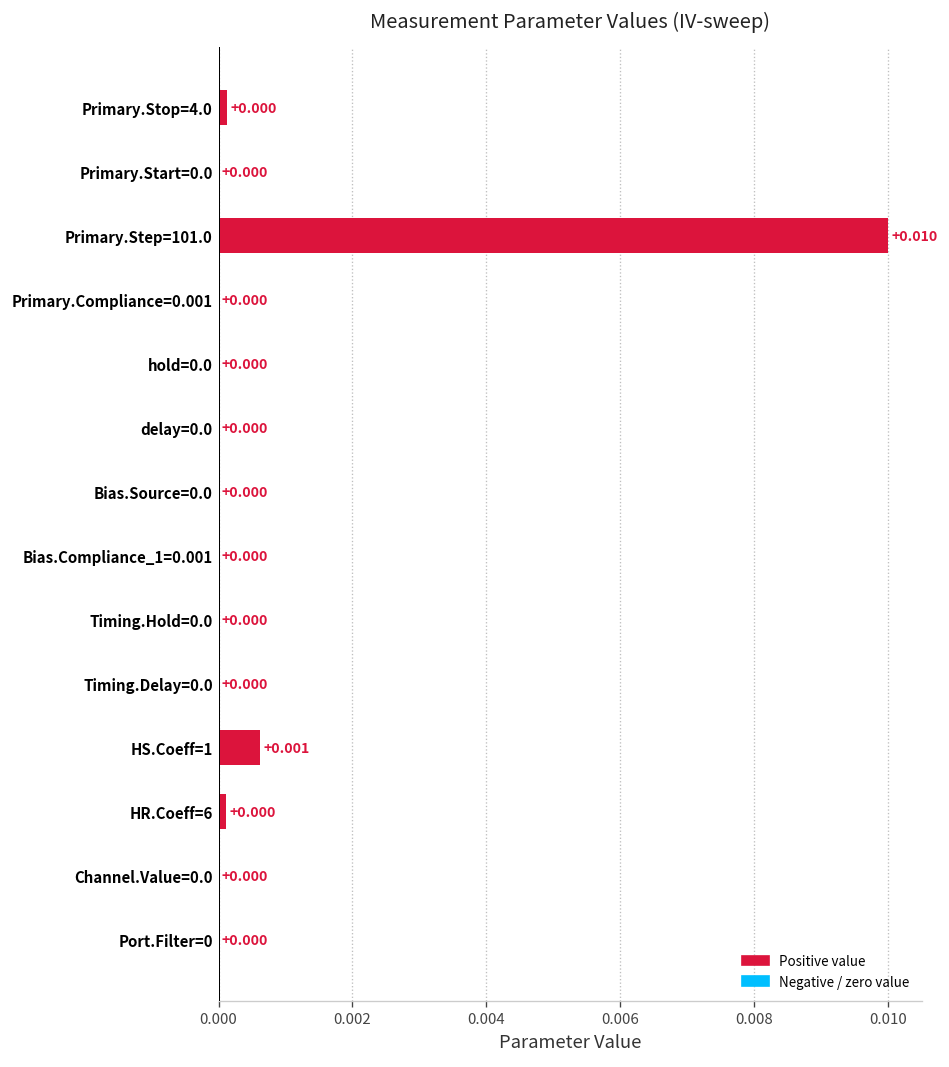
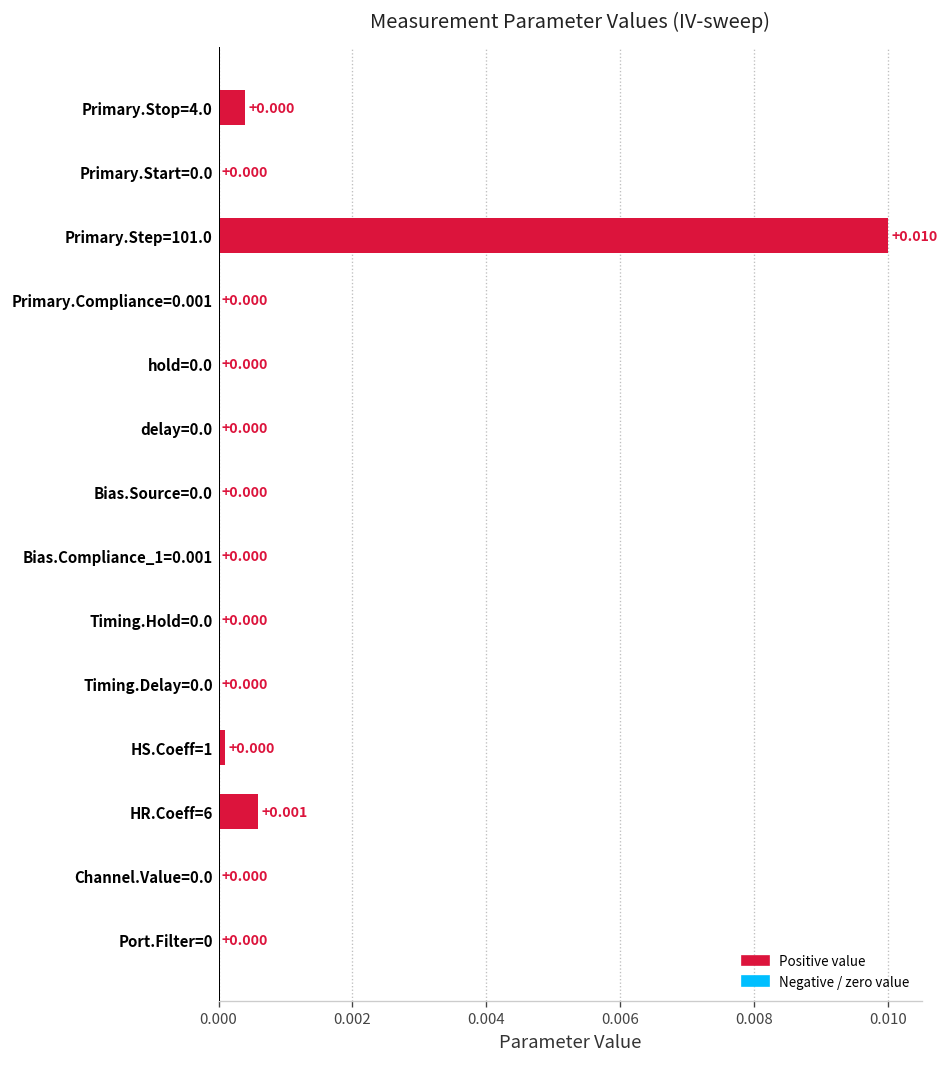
Primary.Stop=4.0: 0.0001 -> 0.0004
HS.Coeff=1: +0.001 -> +0.000
HR.Coeff=6: +0.000 -> +0.001
